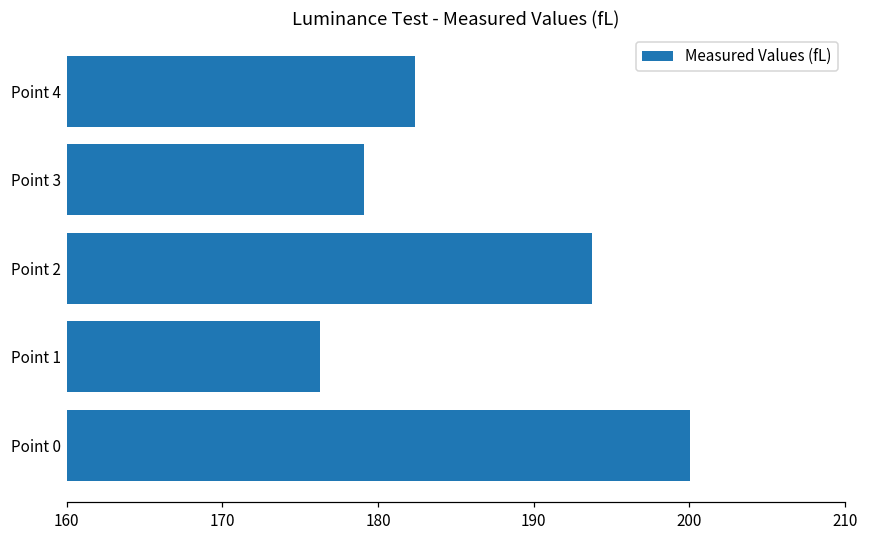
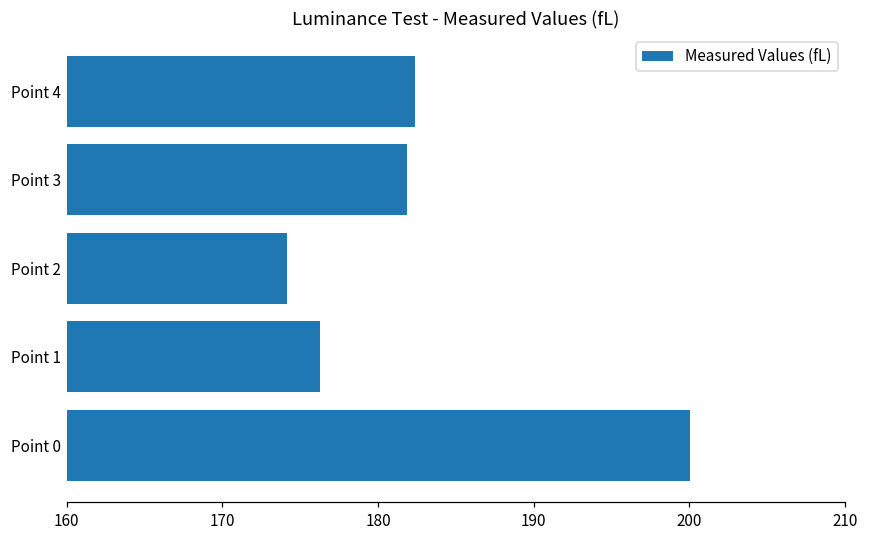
Point 3: 179.1 -> 181.9
Point 2: 193.7 -> 174.1
